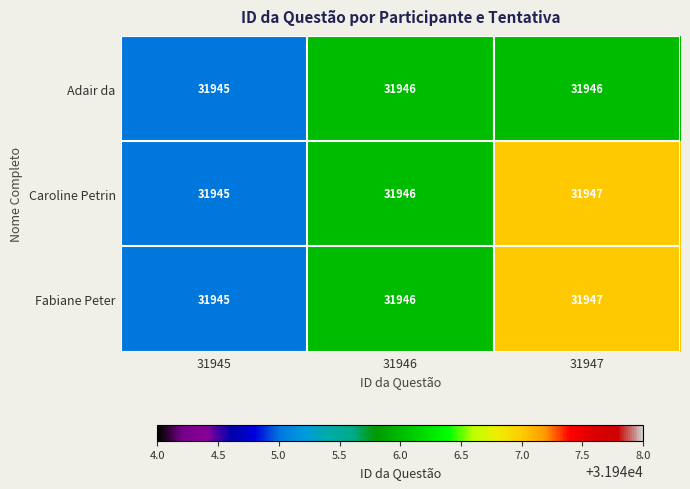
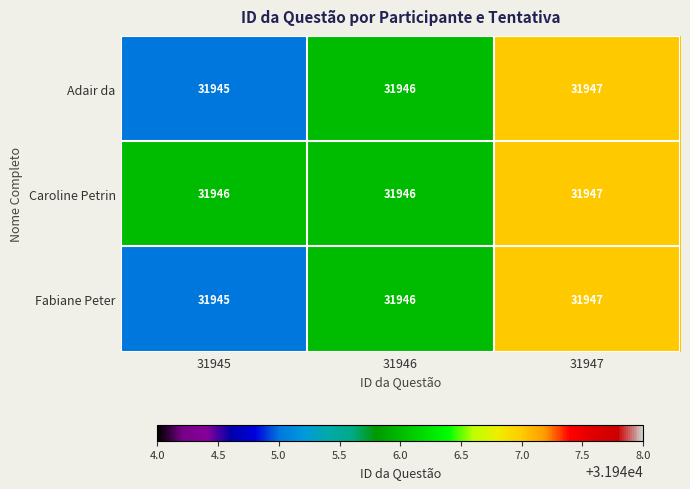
Adair da, 31947: 31946 -> 31947
Caroline Petrin, 31945: 31945 -> 31946
